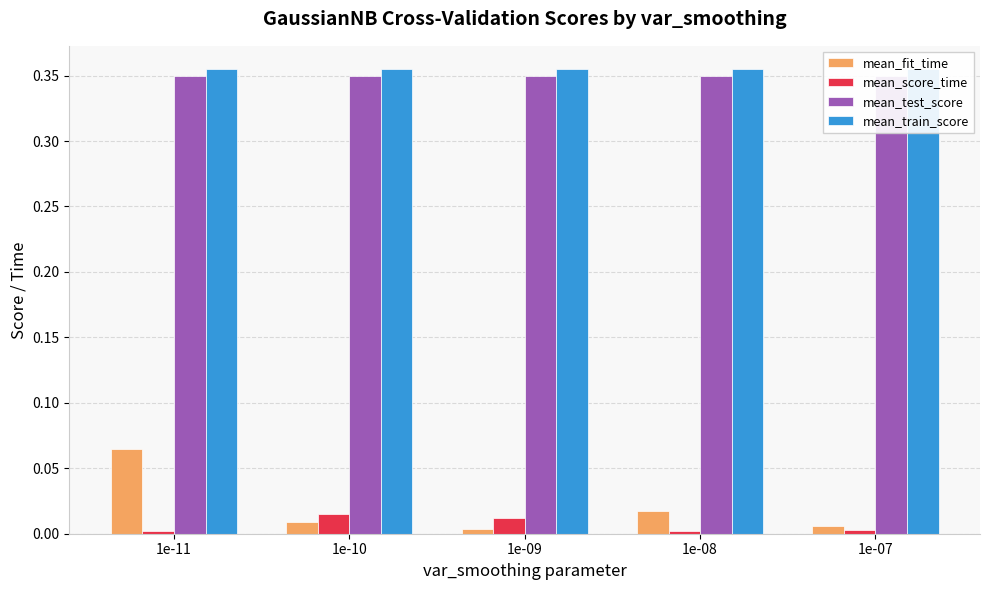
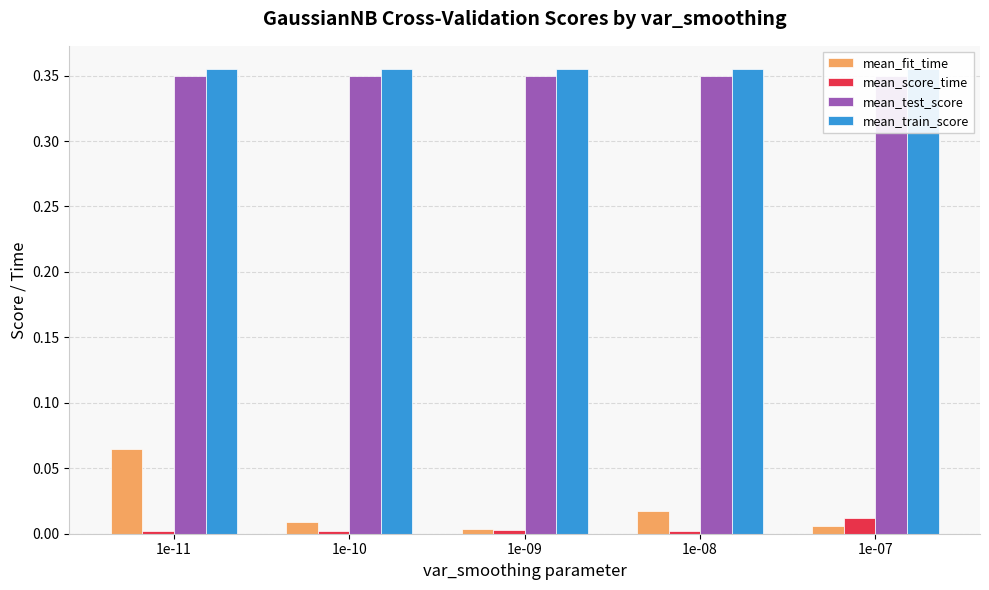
mean_score_time, 1e-10: 0.015 -> 0.002
mean_score_time, 1e-09: 0.012 -> 0.003
mean_score_time, 1e-07: 0.003 -> 0.012
